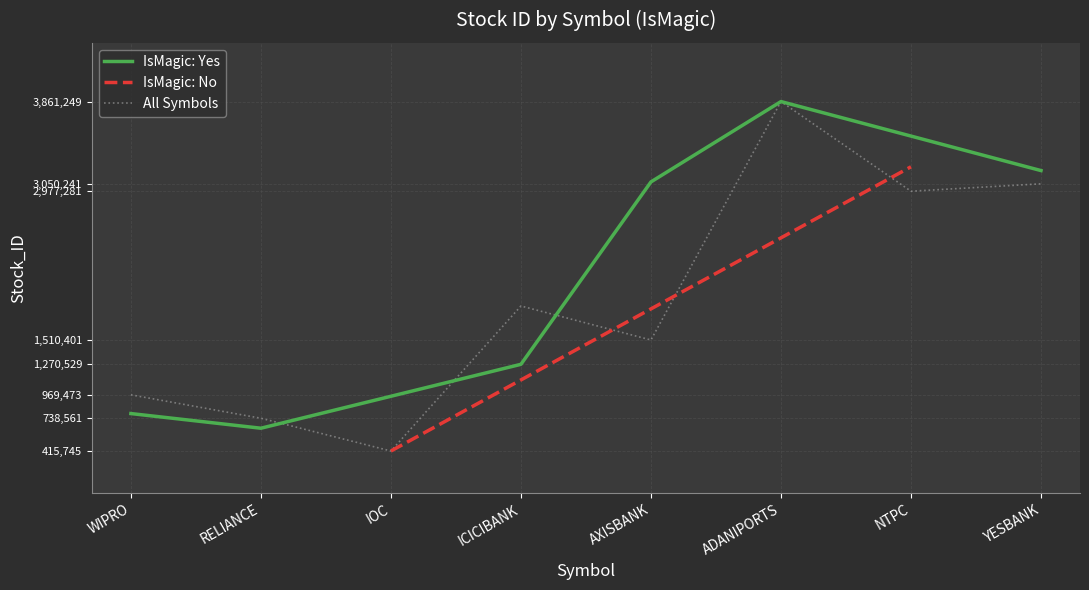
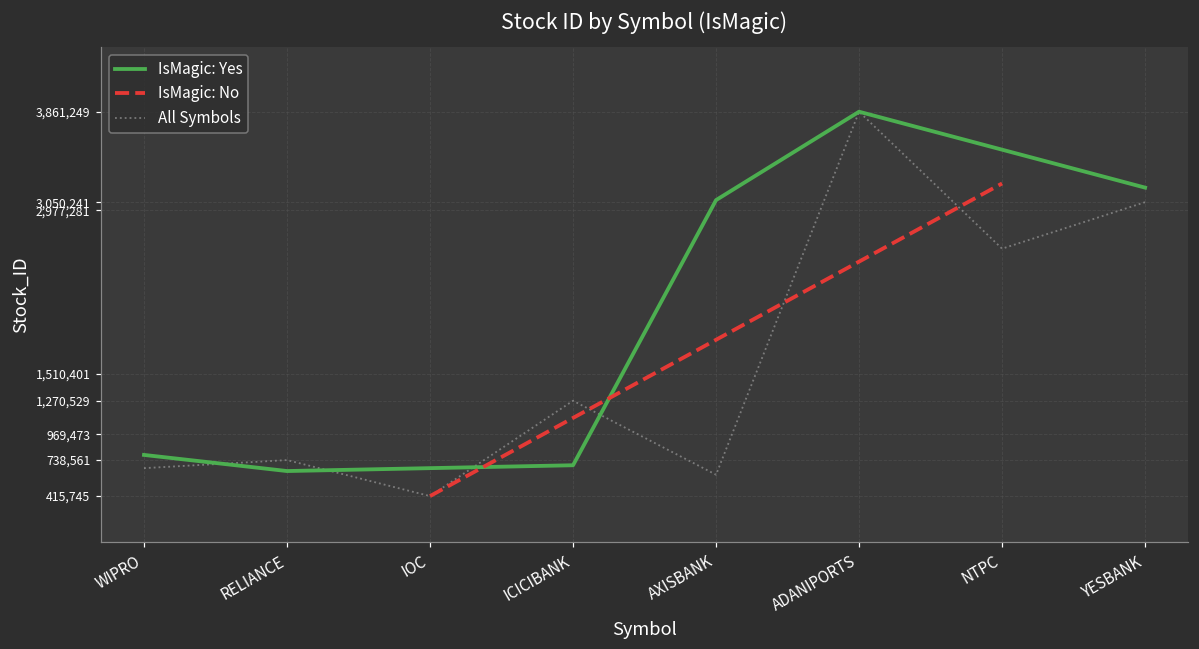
All Symbols, WIPRO: 970,000 -> 670,000
IsMagic: Yes, ICICIBANK: 1,270,000 -> 690,000
All Symbols, ICICIBANK: 1,850,000 -> 1,270,000
All Symbols, AXISBANK: 1,510,000 -> 610,000
All Symbols, NTPC: 2,980,000 -> 2,630,000
